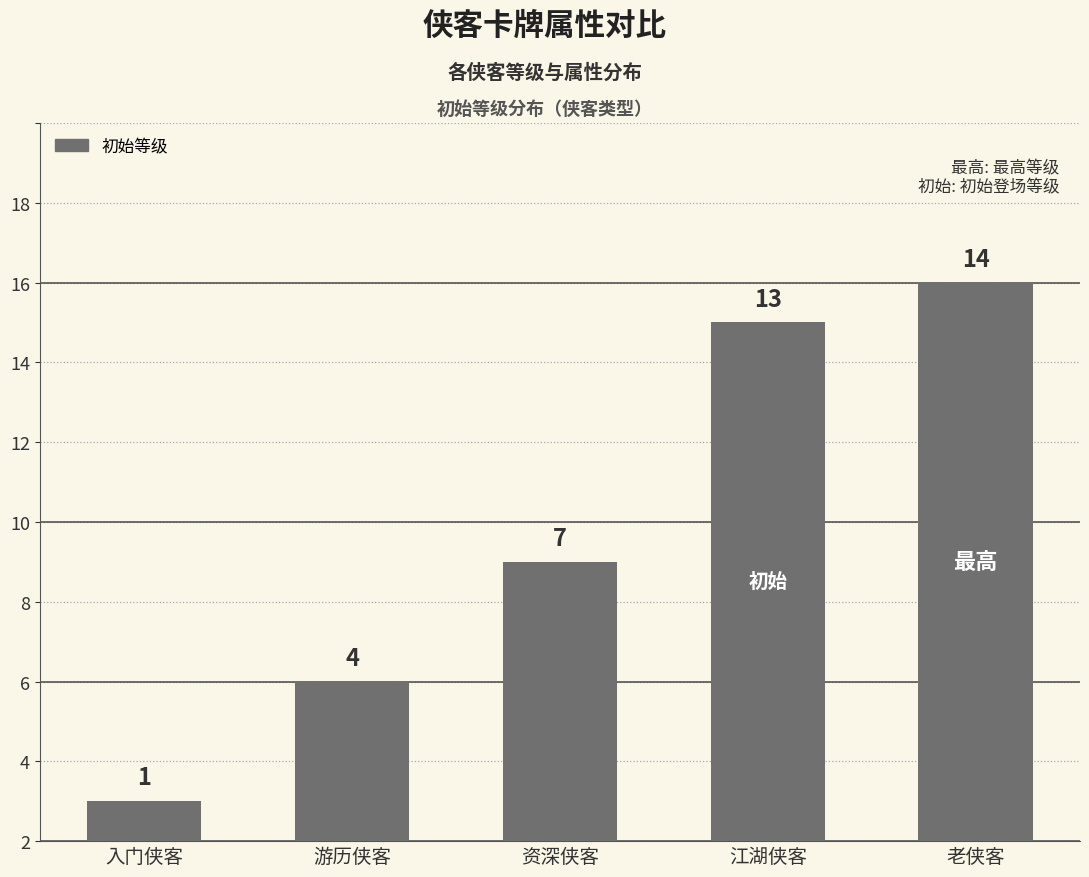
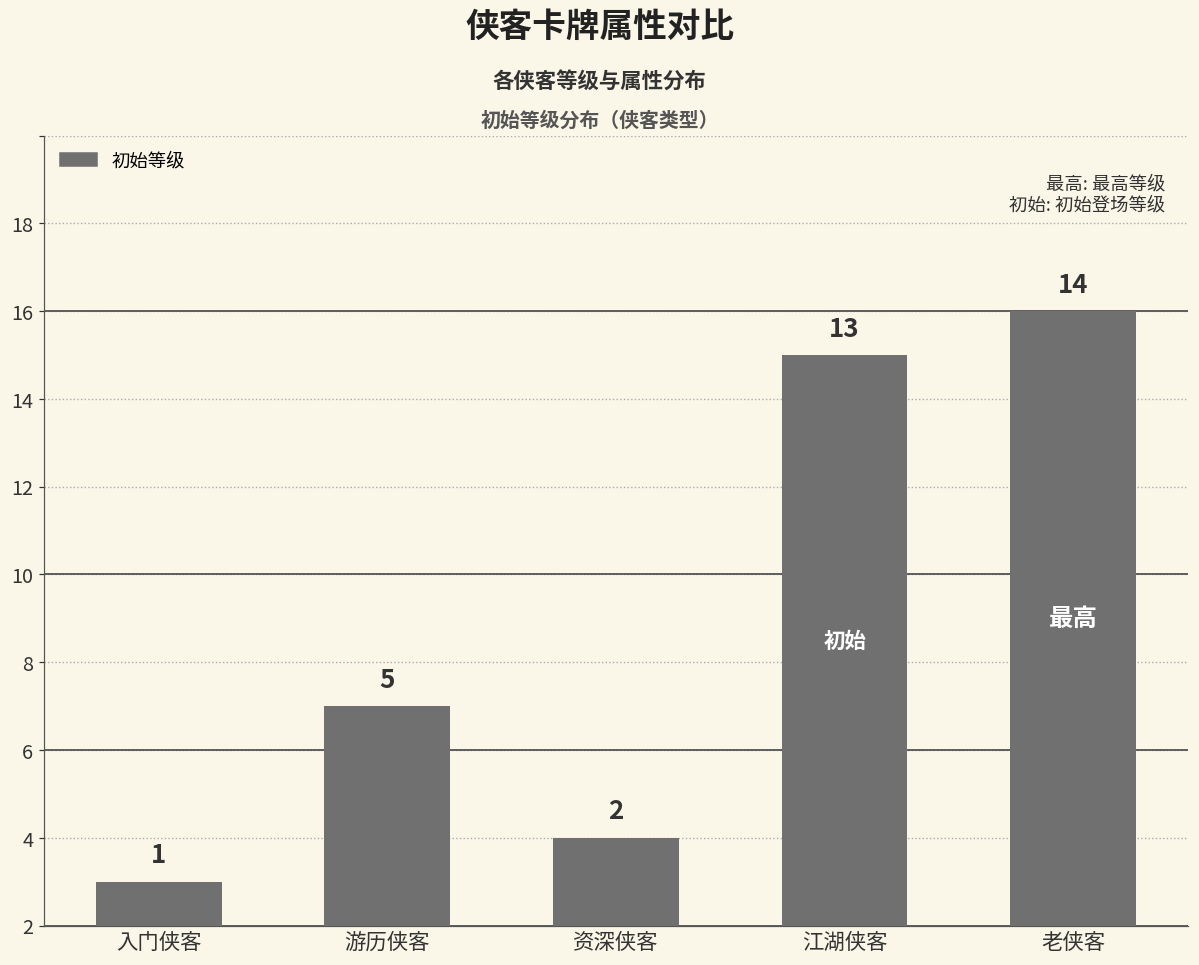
游历侠客: 4 -> 5
资深侠客: 7 -> 2
